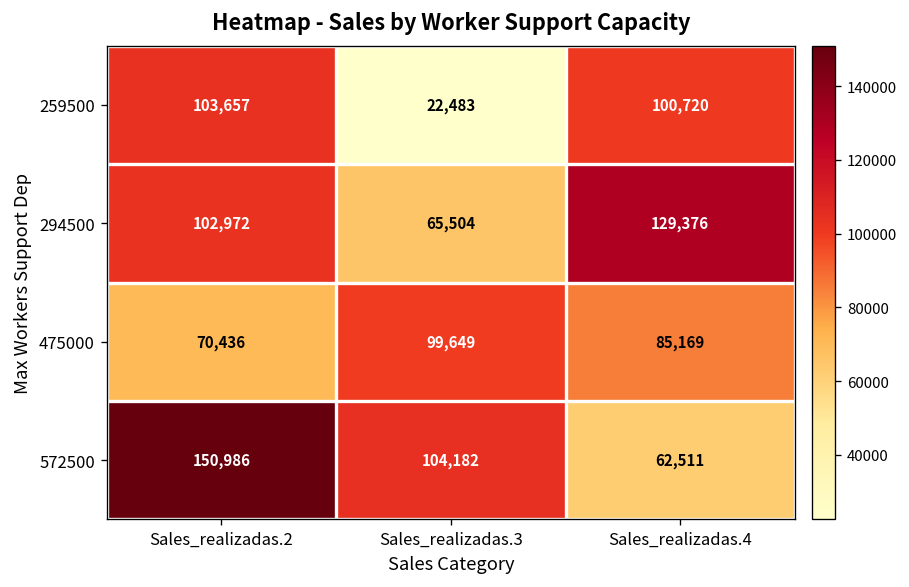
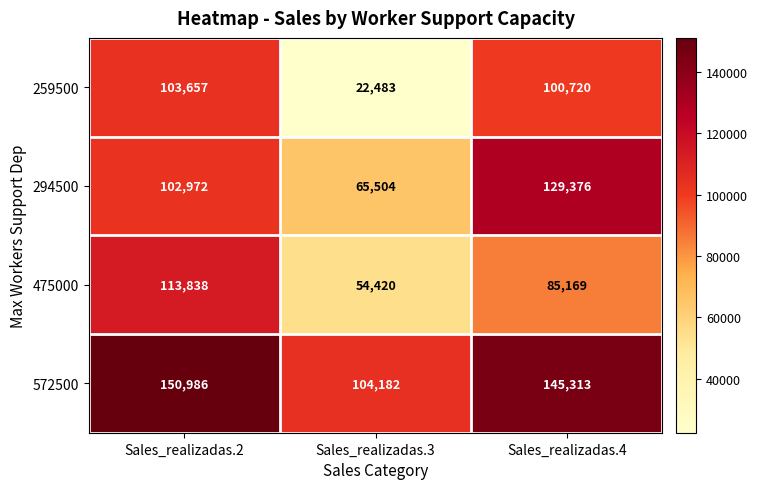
475000, Sales_realizadas.2: 70,436 -> 113,838
475000, Sales_realizadas.3: 99,649 -> 54,420
572500, Sales_realizadas.4: 62,511 -> 145,313
